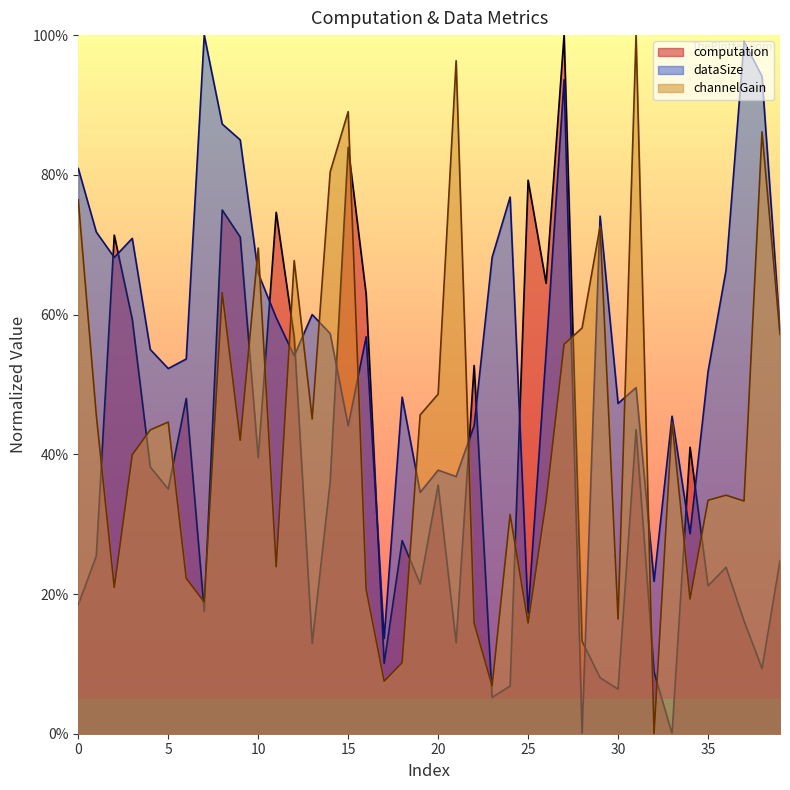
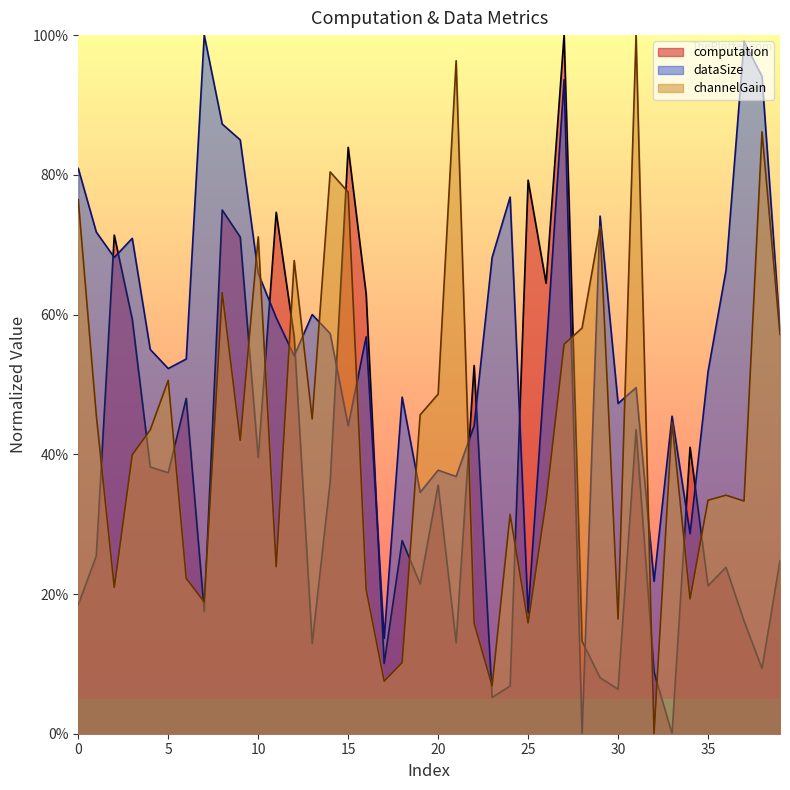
computation, 5: 35% -> 37%
channelGain, 5: 45% -> 51%
channelGain, 10: 70% -> 71%
channelGain, 15: 89% -> 78%
